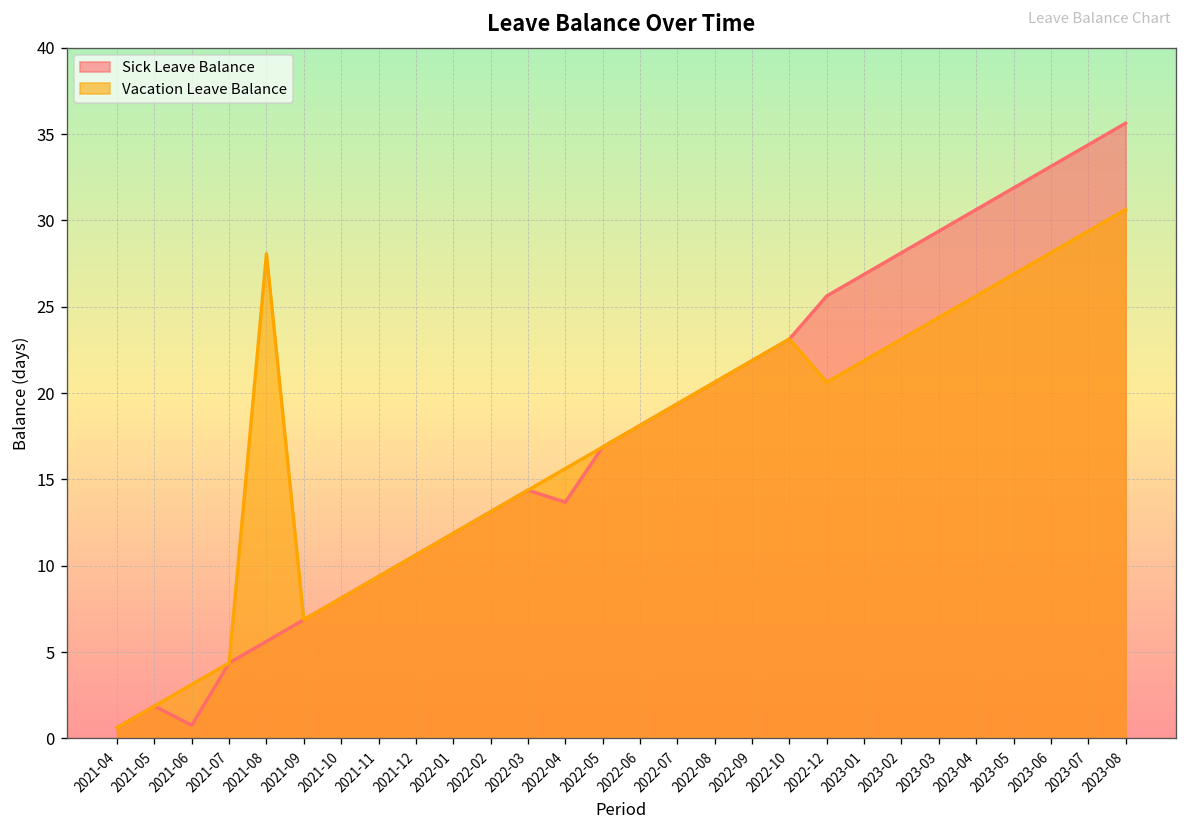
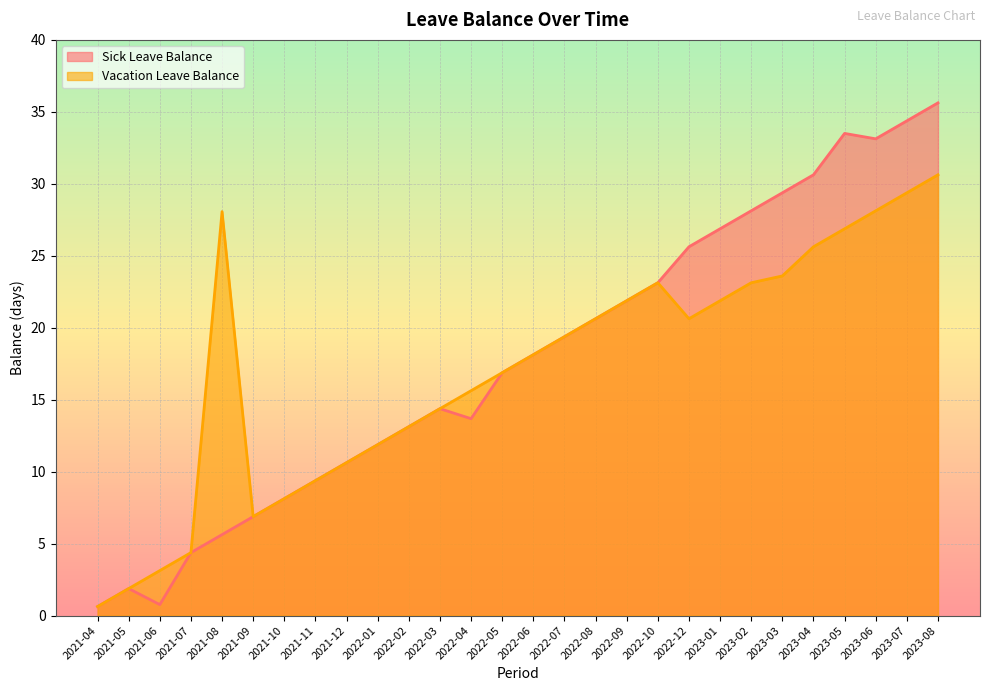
Vacation Leave Balance, 2023-03: 24.4 -> 23.6
Sick Leave Balance, 2023-05: 31.9 -> 33.5
